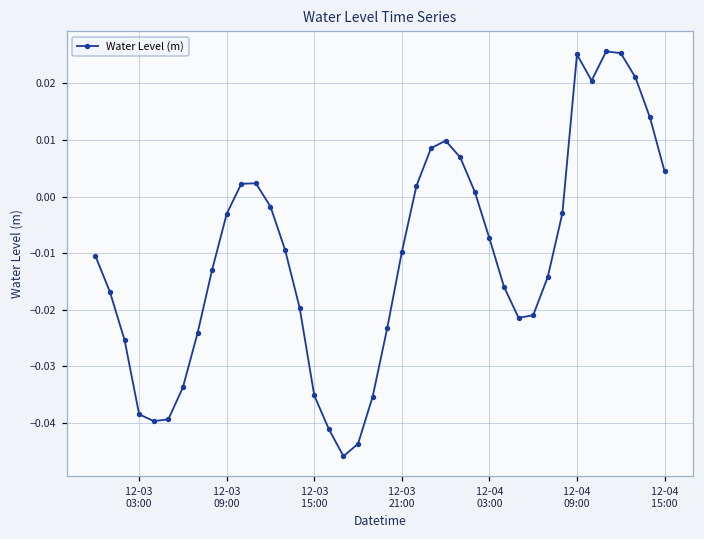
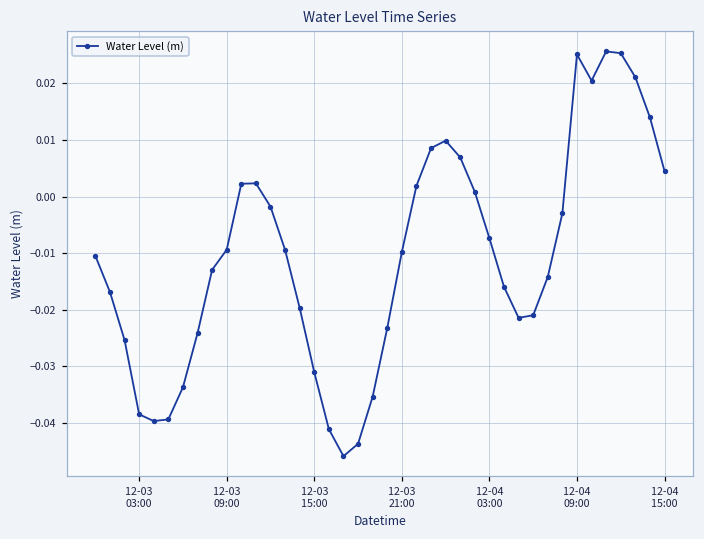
12-03 09:00: -0.003 -> -0.009
12-03 15:00: -0.035 -> -0.031
